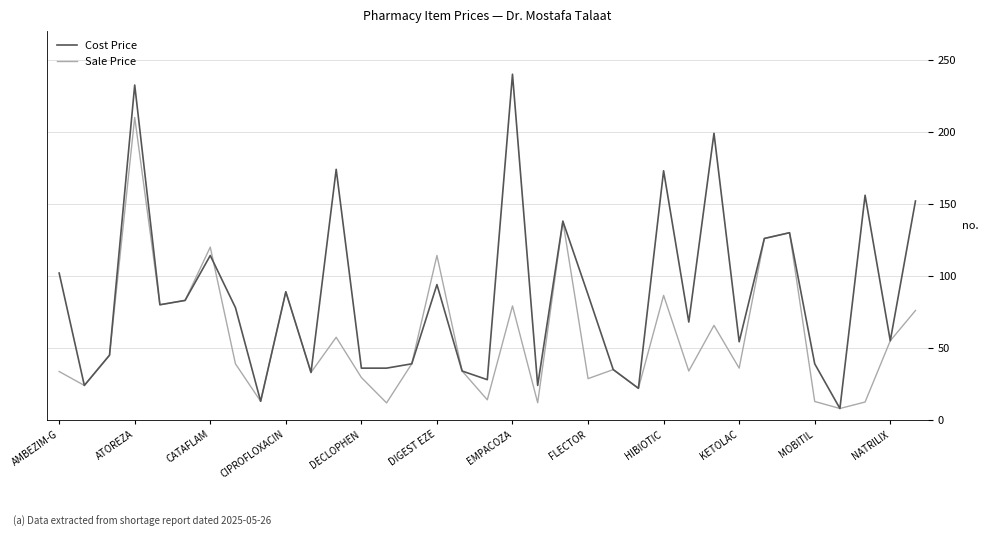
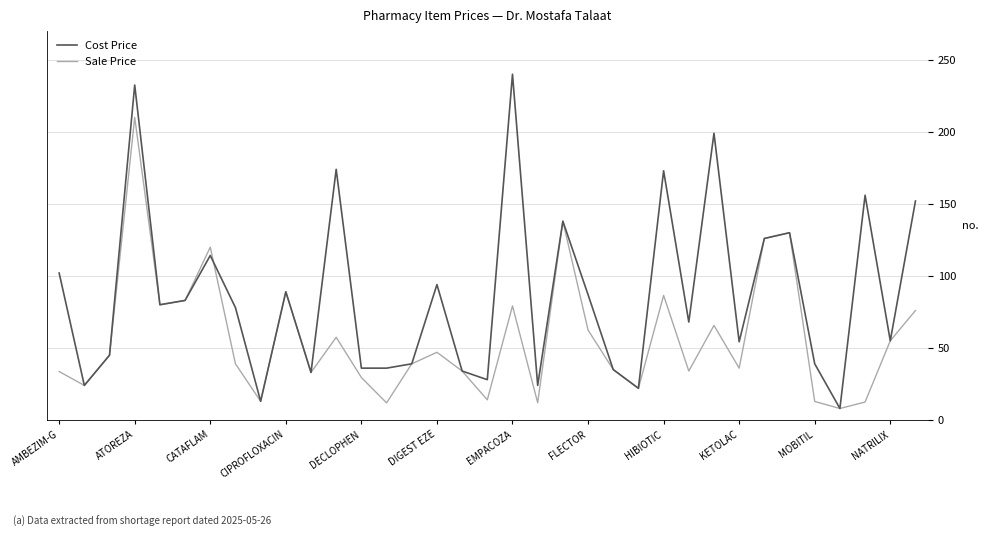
Sale Price, DIGEST EZE: 114 -> 47
Sale Price, FLECTOR: 29 -> 62
